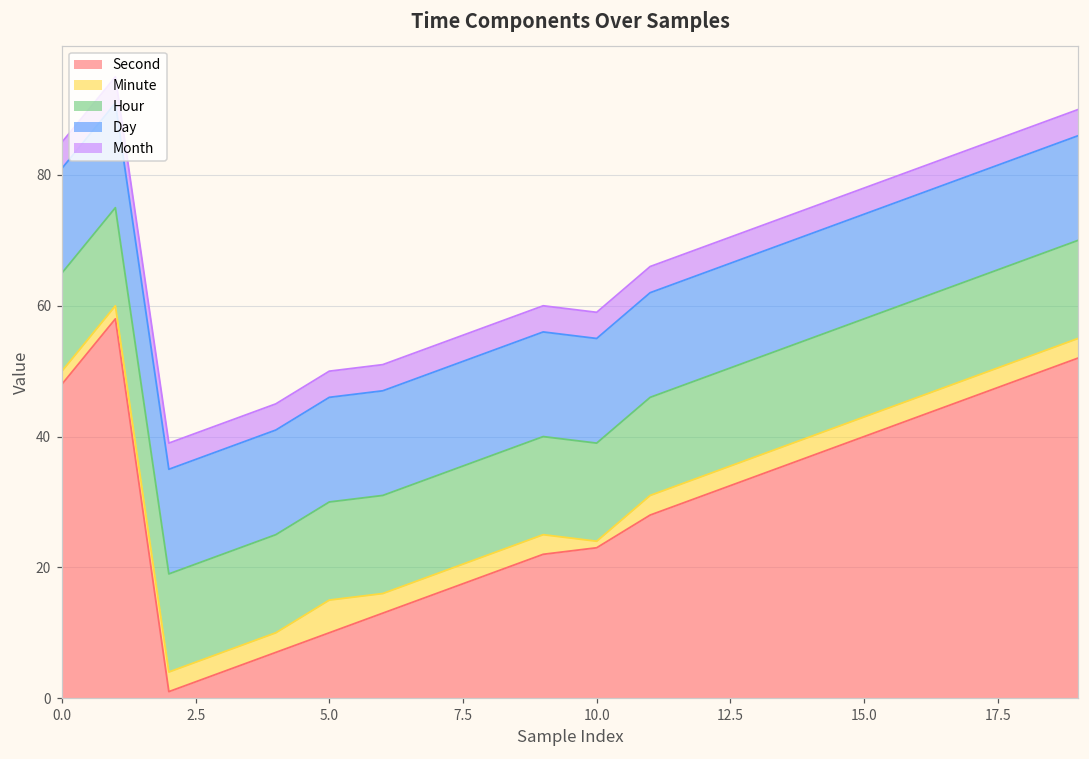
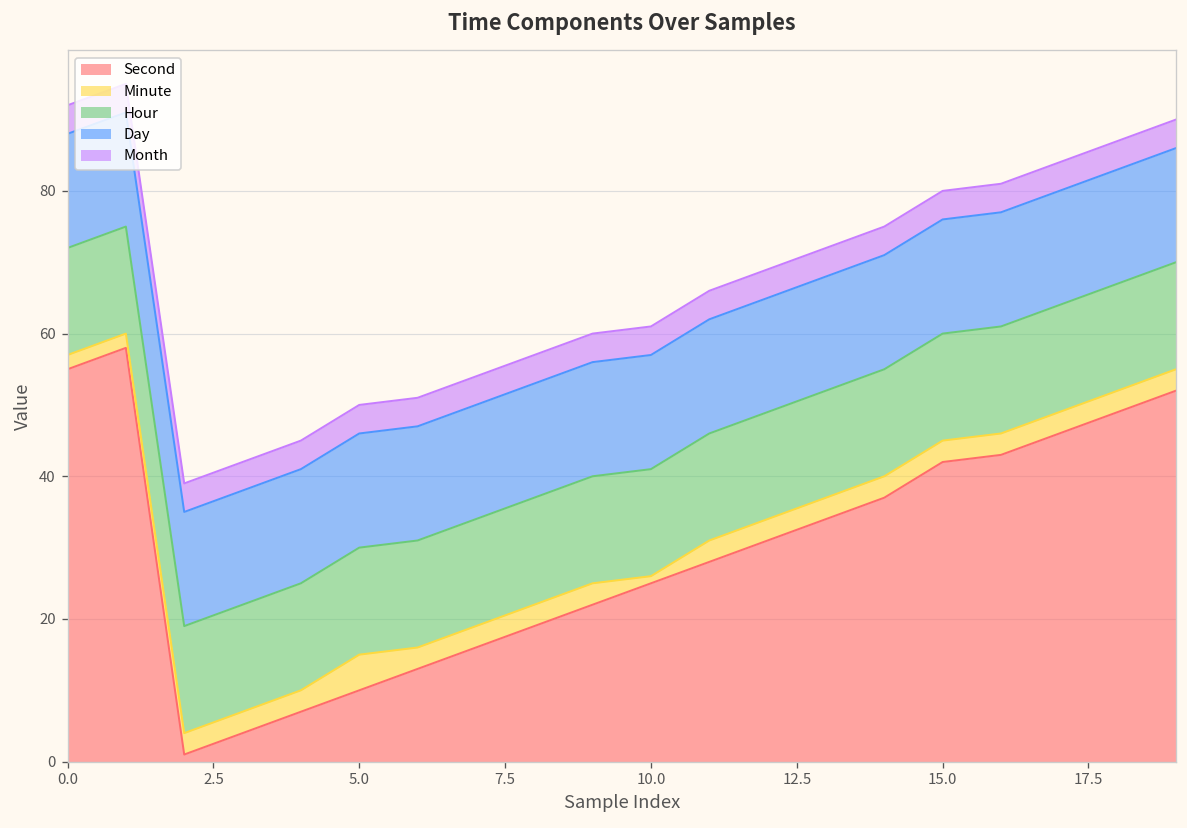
Second, 0.0: 48 -> 55
Second, 10.0: 23 -> 25
Second, 15.0: 40 -> 42
